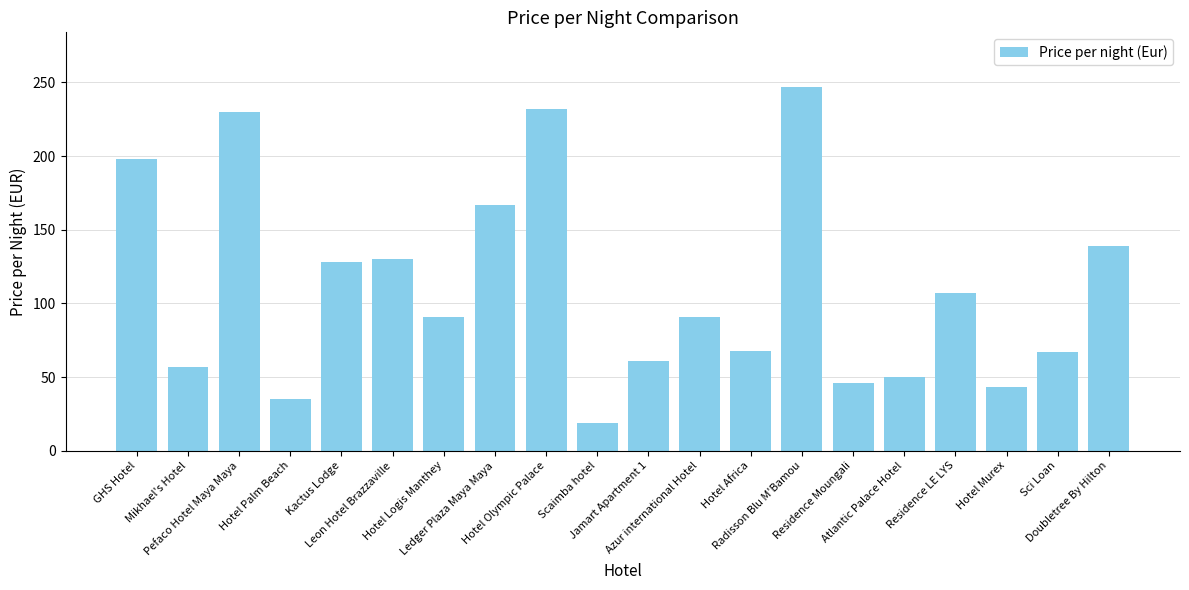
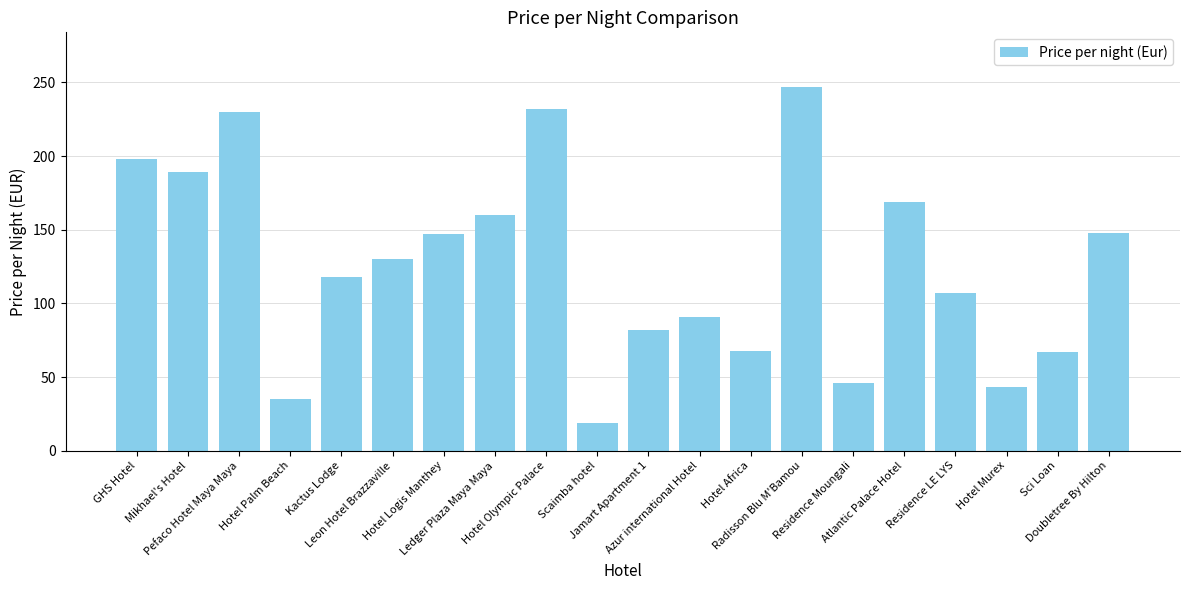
Mikhael's Hotel: 57 -> 189
Kactus Lodge: 128 -> 118
Hotel Logis Manthey: 91 -> 147
Ledger Plaza Maya Maya: 167 -> 160
Jamart Apartment 1: 61 -> 82
Atlantic Palace Hotel: 50 -> 169
Doubletree By Hilton: 139 -> 148
